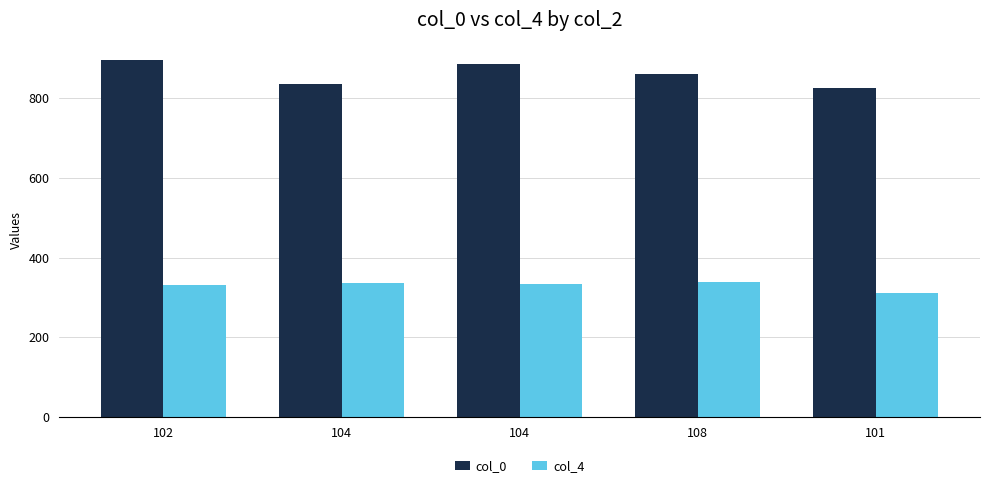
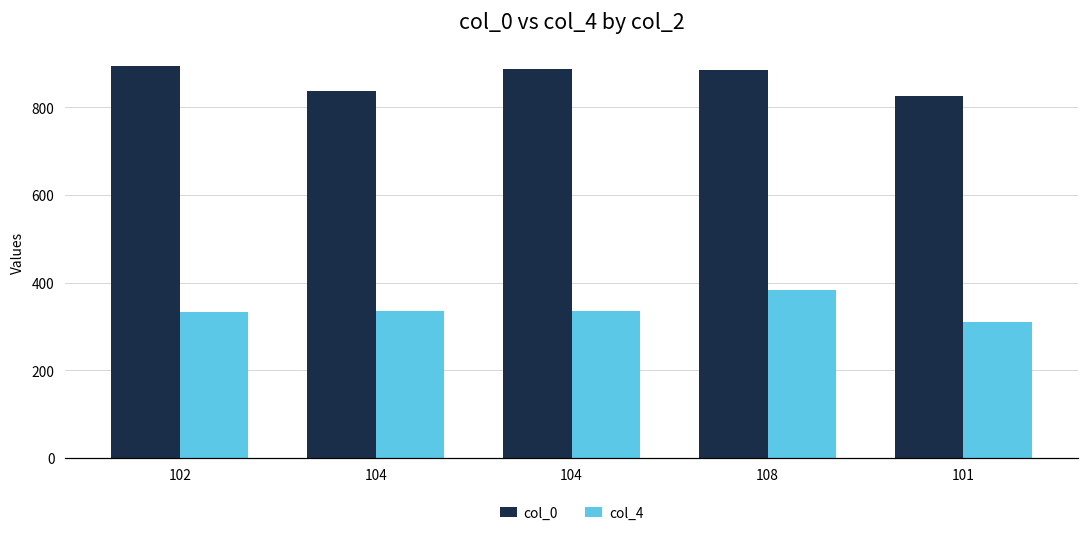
col_0, 108: 860 -> 890
col_4, 108: 340 -> 380
